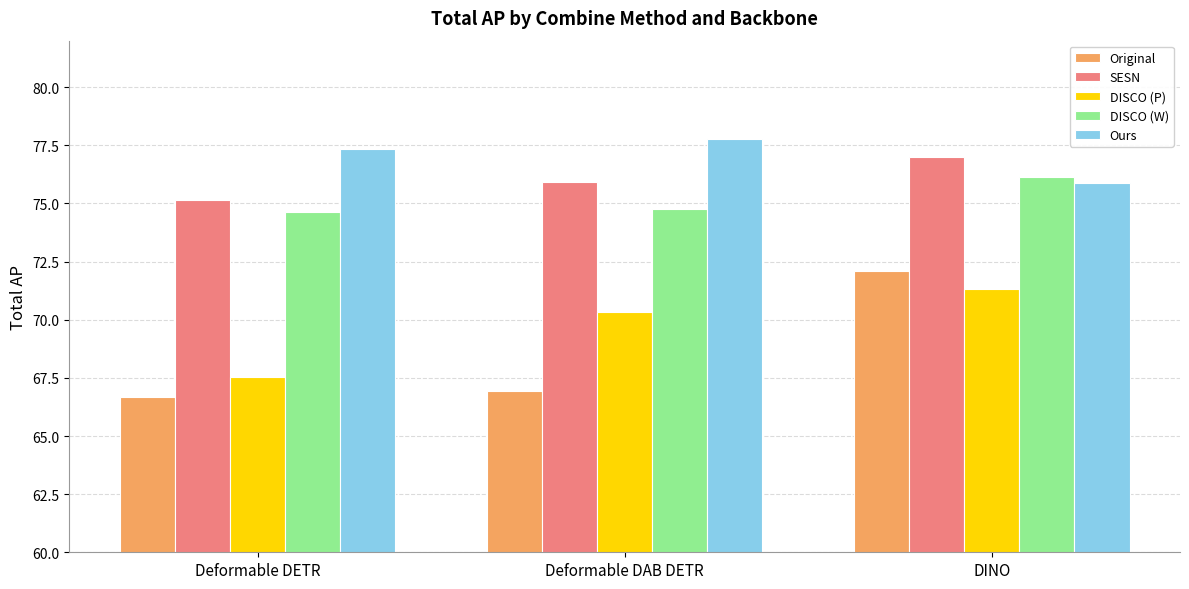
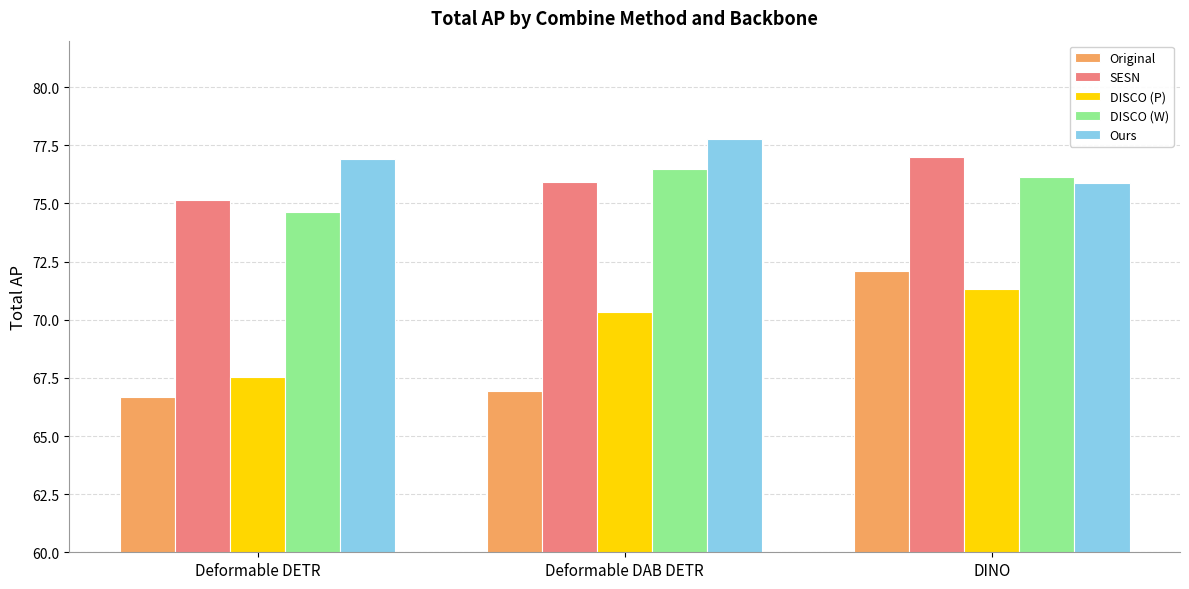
Ours, Deformable DETR: 77.4 -> 76.9
DISCO (W), Deformable DAB DETR: 74.8 -> 76.5
